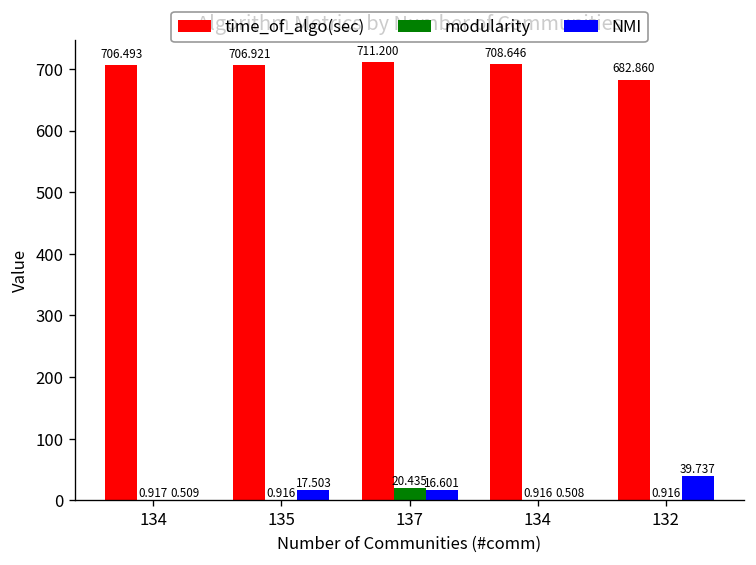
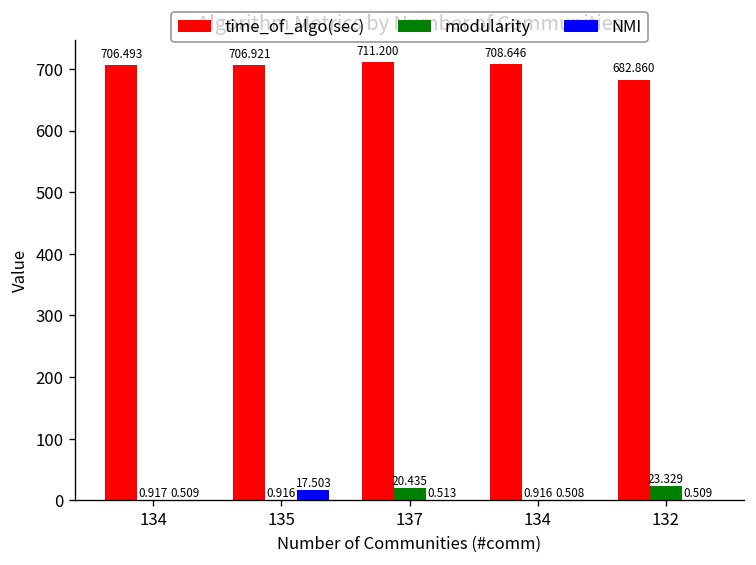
NMI, 137: 16.601 -> 0.513
modularity, 132: 0.916 -> 23.329
NMI, 132: 39.737 -> 0.509
